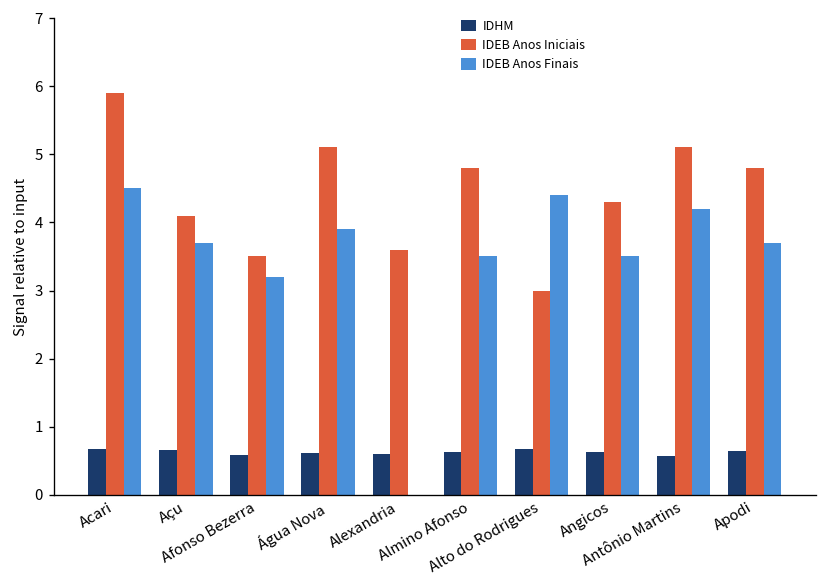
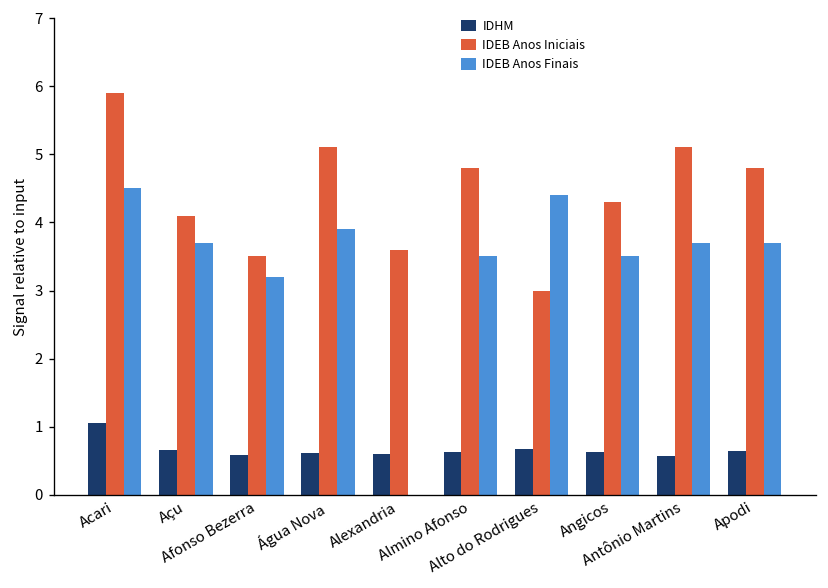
IDHM, Acari: 0.7 -> 1.1
IDEB Anos Finais, Antônio Martins: 4.2 -> 3.7
